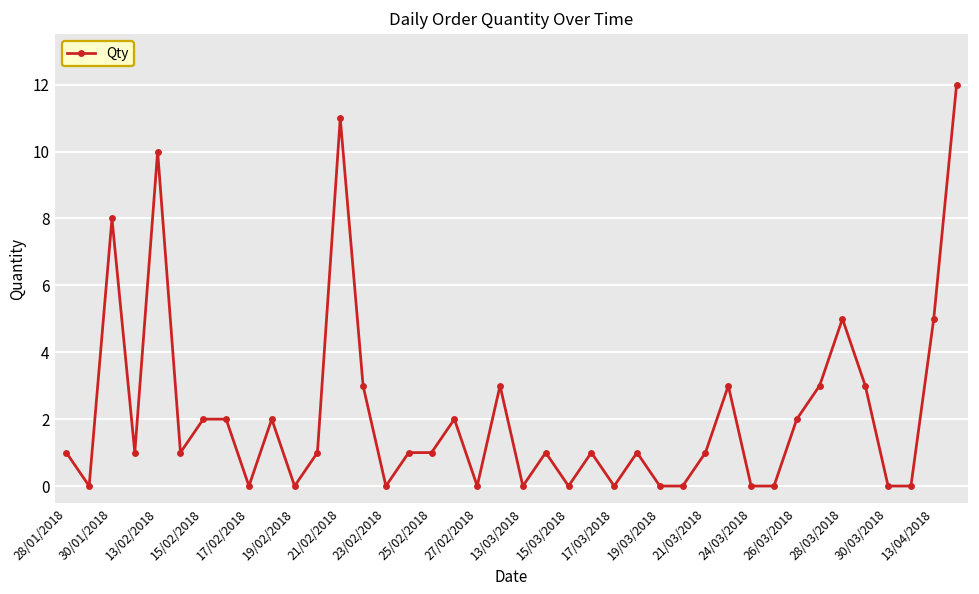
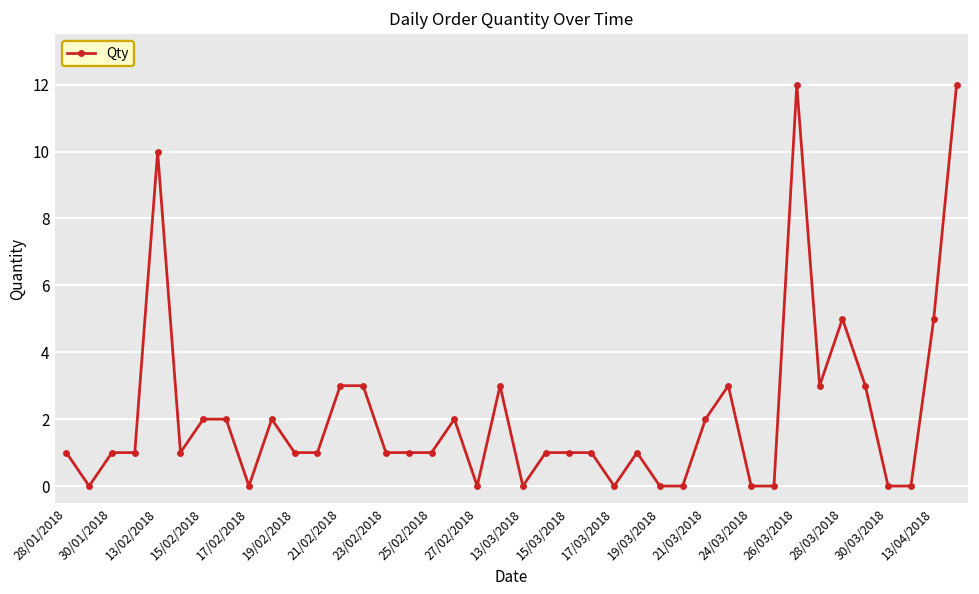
30/01/2018: 8 -> 1
19/02/2018: 0 -> 1
21/02/2018: 11 -> 3
23/02/2018: 0 -> 1
15/03/2018: 0 -> 1
21/03/2018: 1 -> 2
26/03/2018: 2 -> 12
